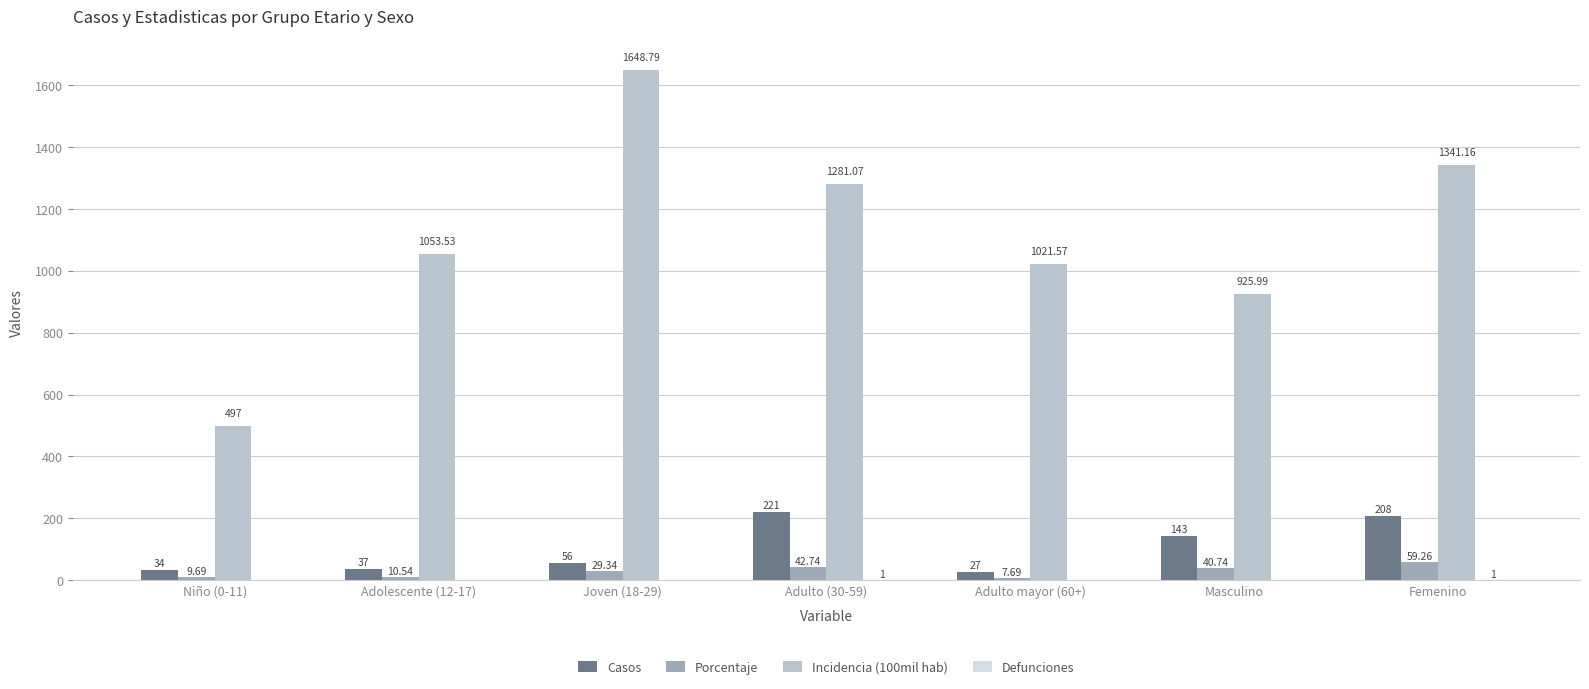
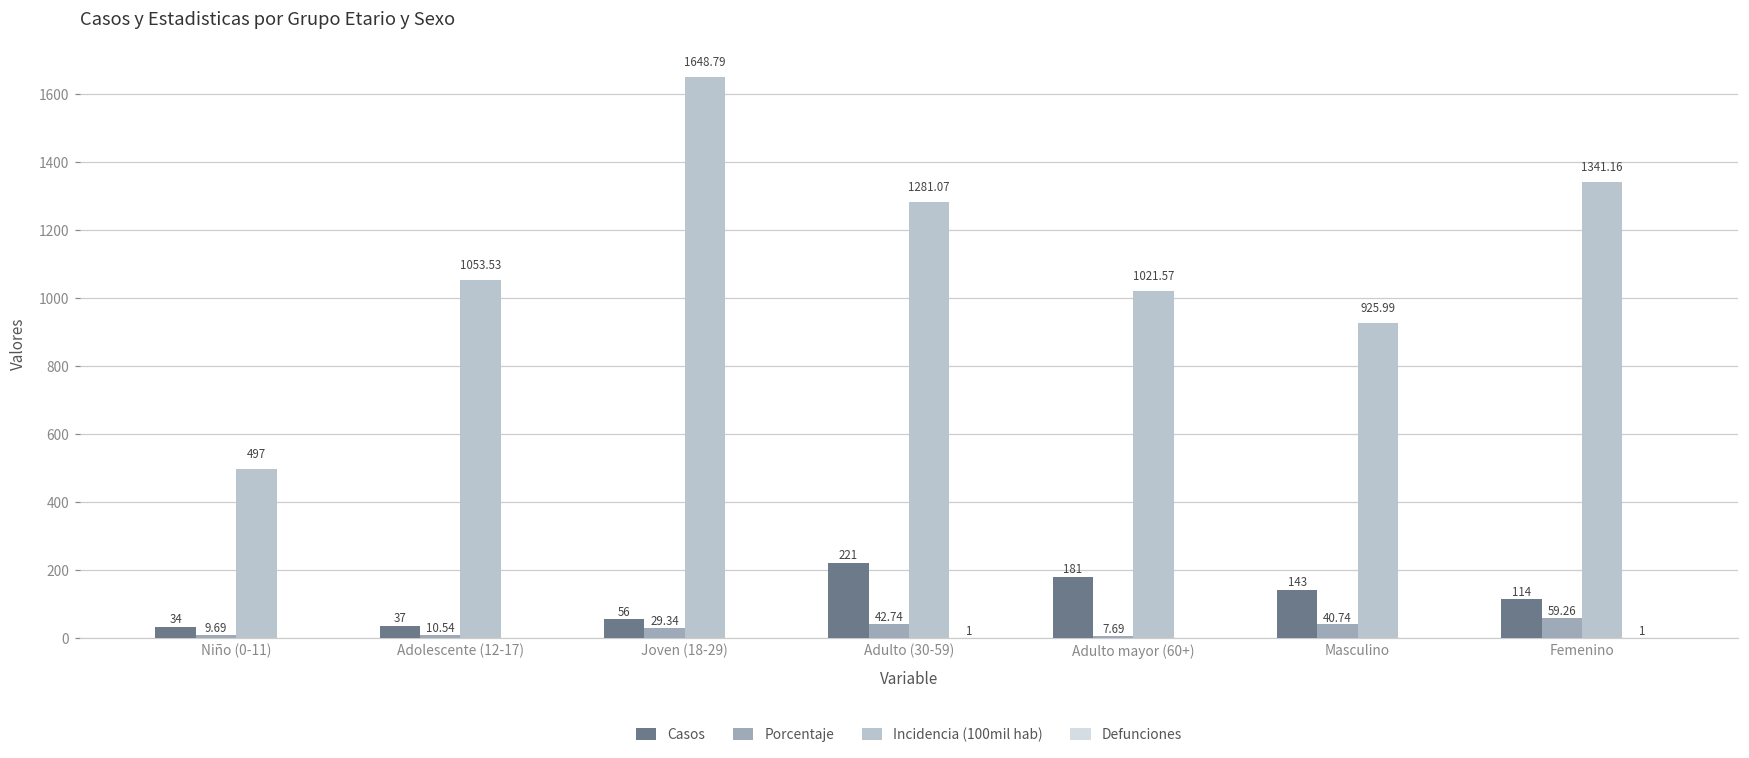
Casos, Adulto mayor (60+): 27 -> 181
Casos, Femenino: 208 -> 114
